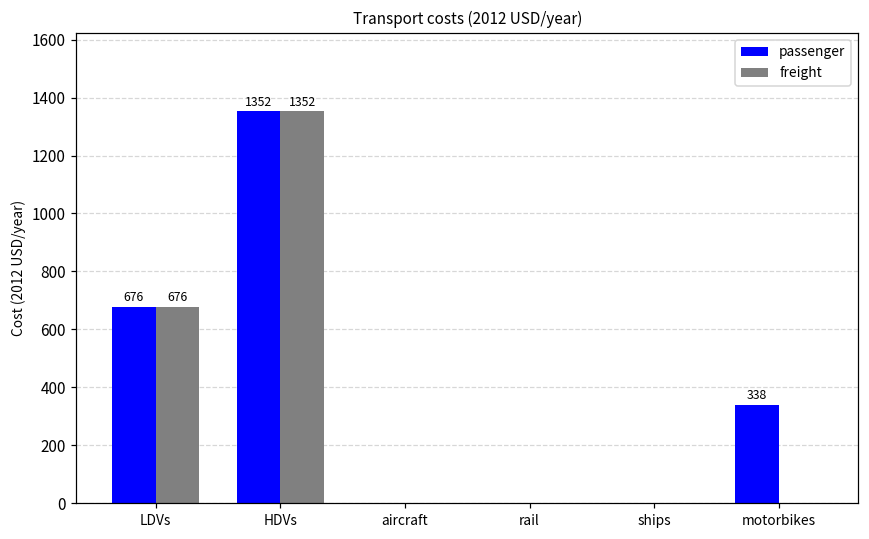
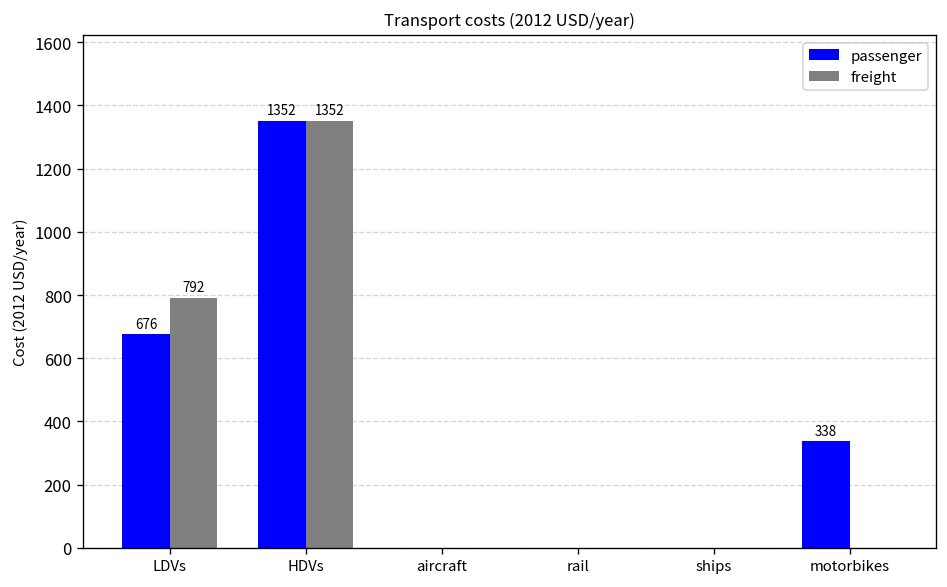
freight, LDVs: 676 -> 792
